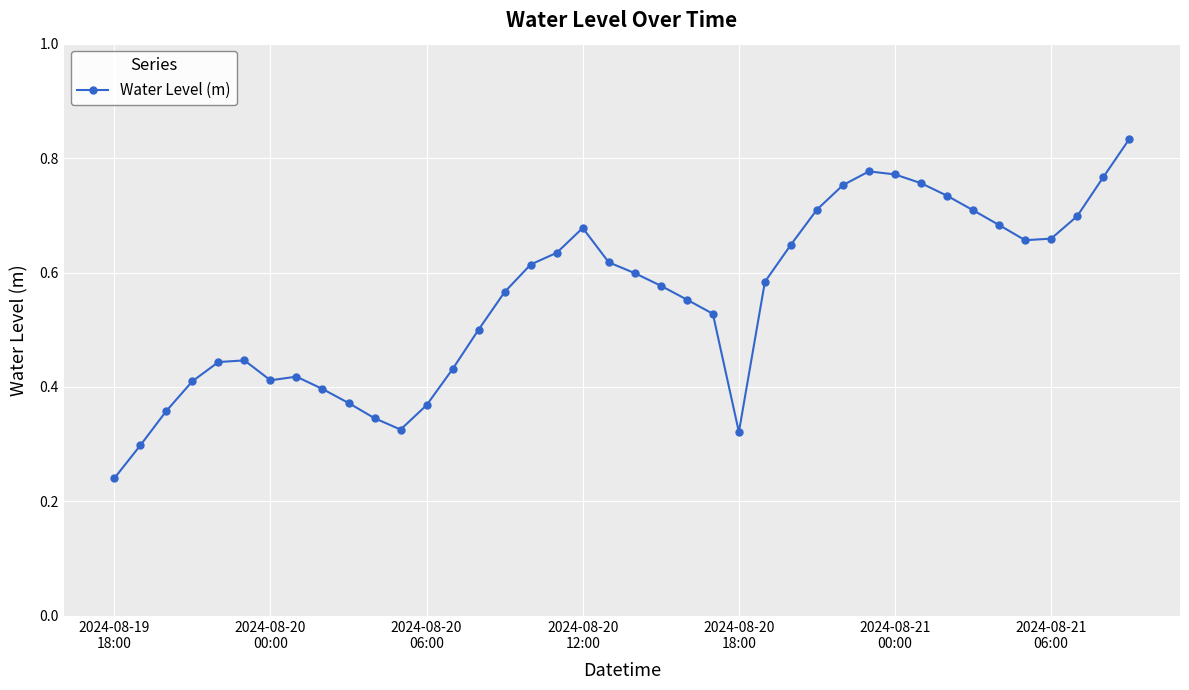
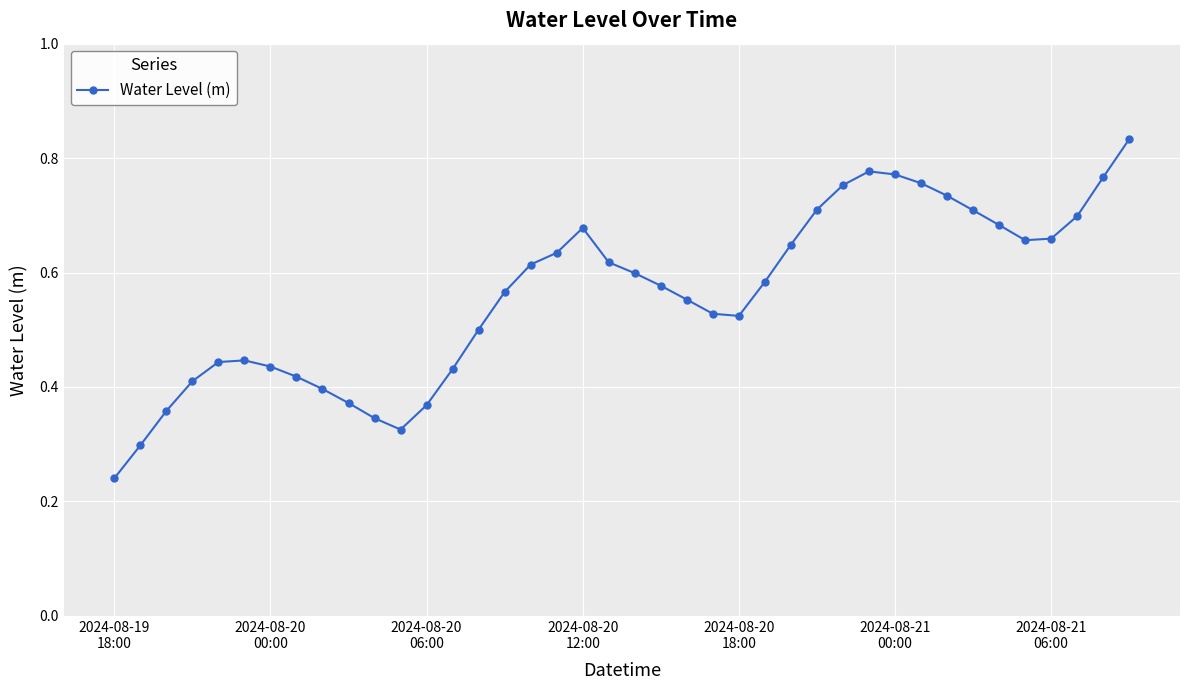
2024-08-20 00:00: 0.41 -> 0.44
2024-08-20 18:00: 0.32 -> 0.52
